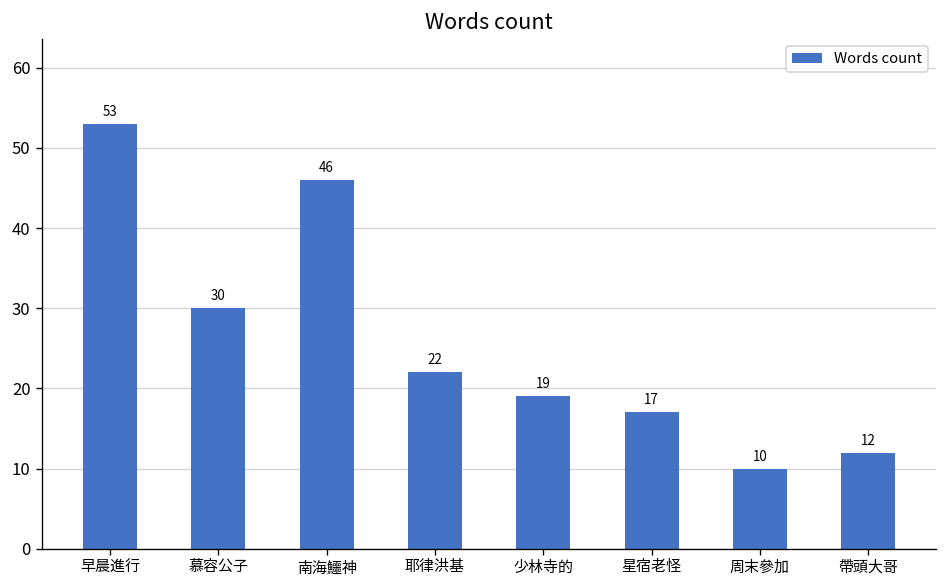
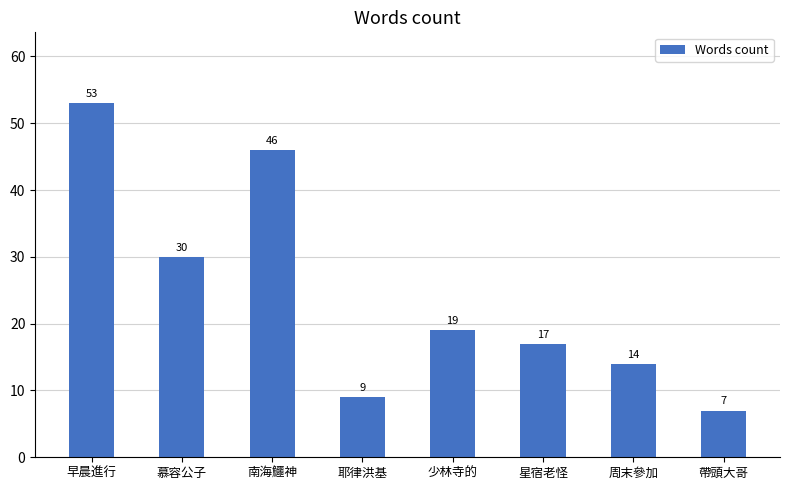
耶律洪基: 22 -> 9
周末參加: 10 -> 14
帶頭大哥: 12 -> 7
